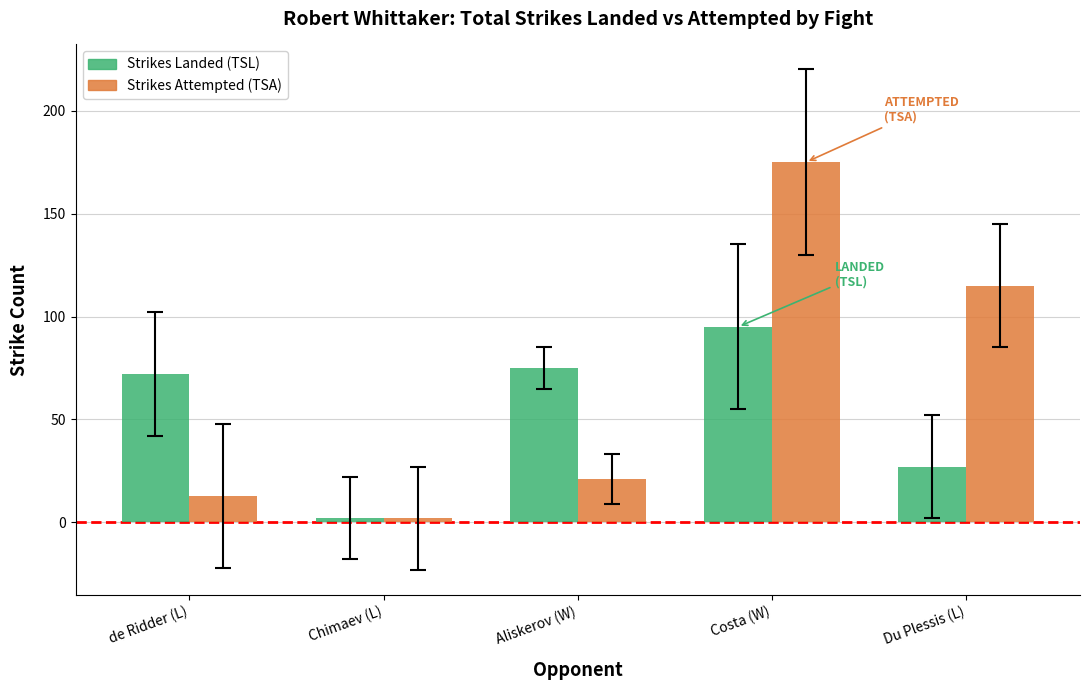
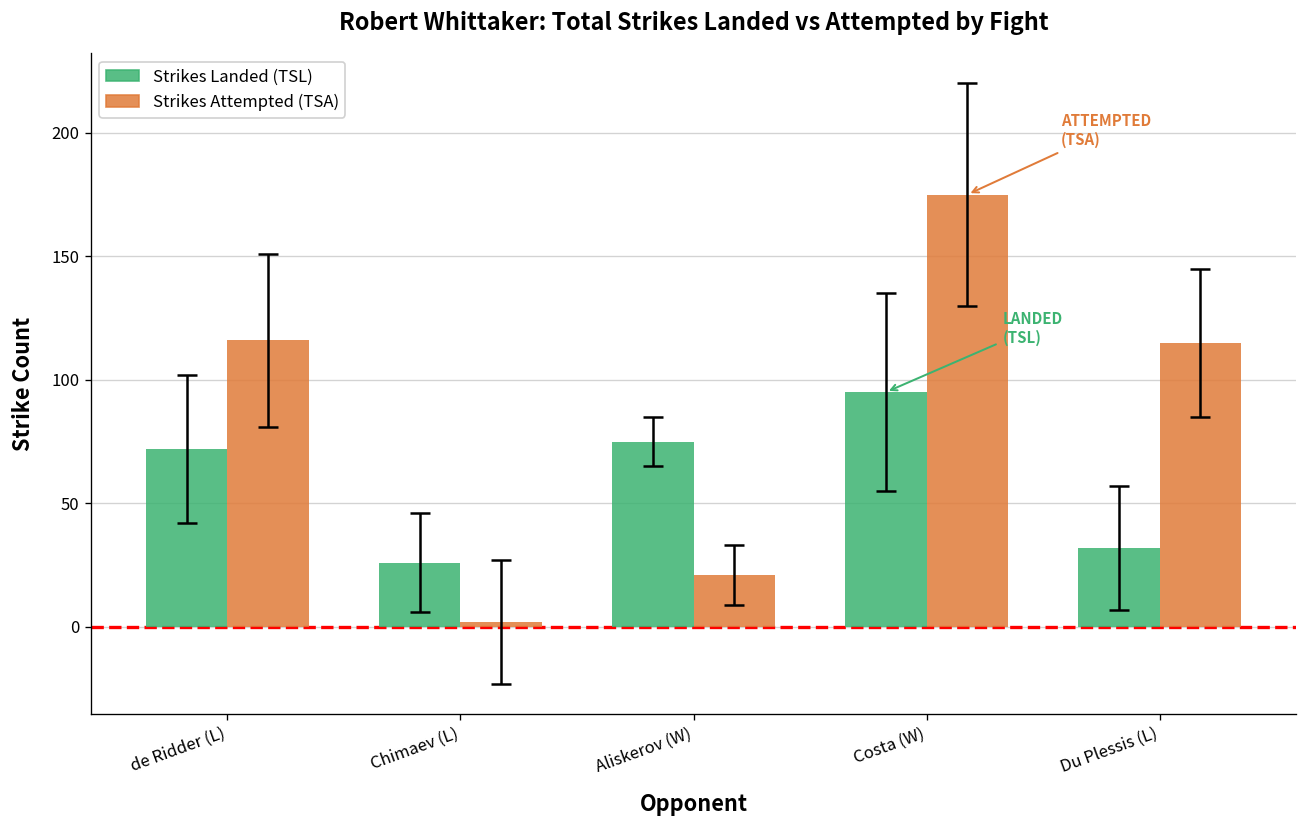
Strikes Attempted (TSA), de Ridder (L): 13 -> 116
Strikes Landed (TSL), Chimaev (L): 2 -> 26
Strikes Landed (TSL), Du Plessis (L): 27 -> 32
